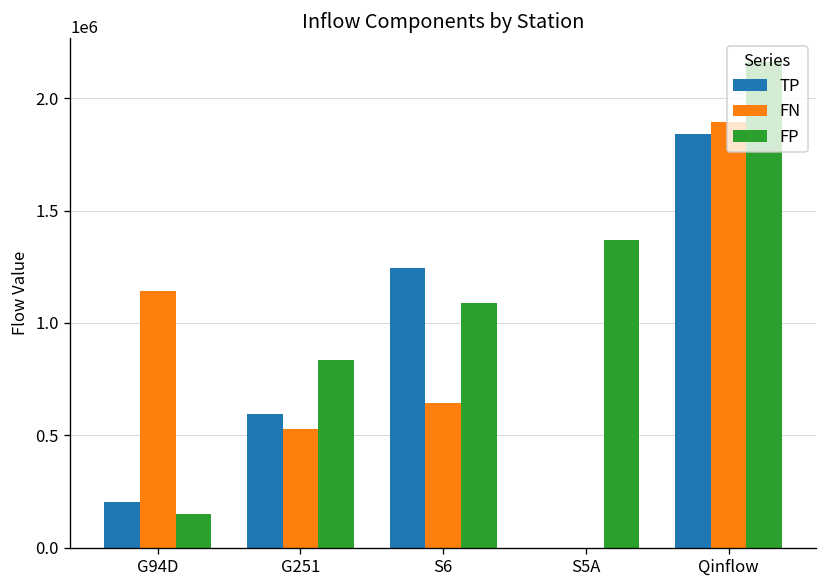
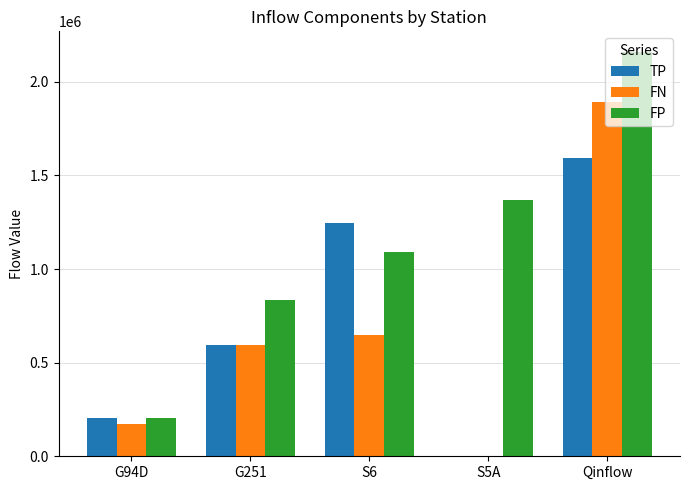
FN, G94D: 1140000 -> 170000
FP, G94D: 150000 -> 200000
FN, G251: 530000 -> 590000
TP, Qinflow: 1840000 -> 1600000
